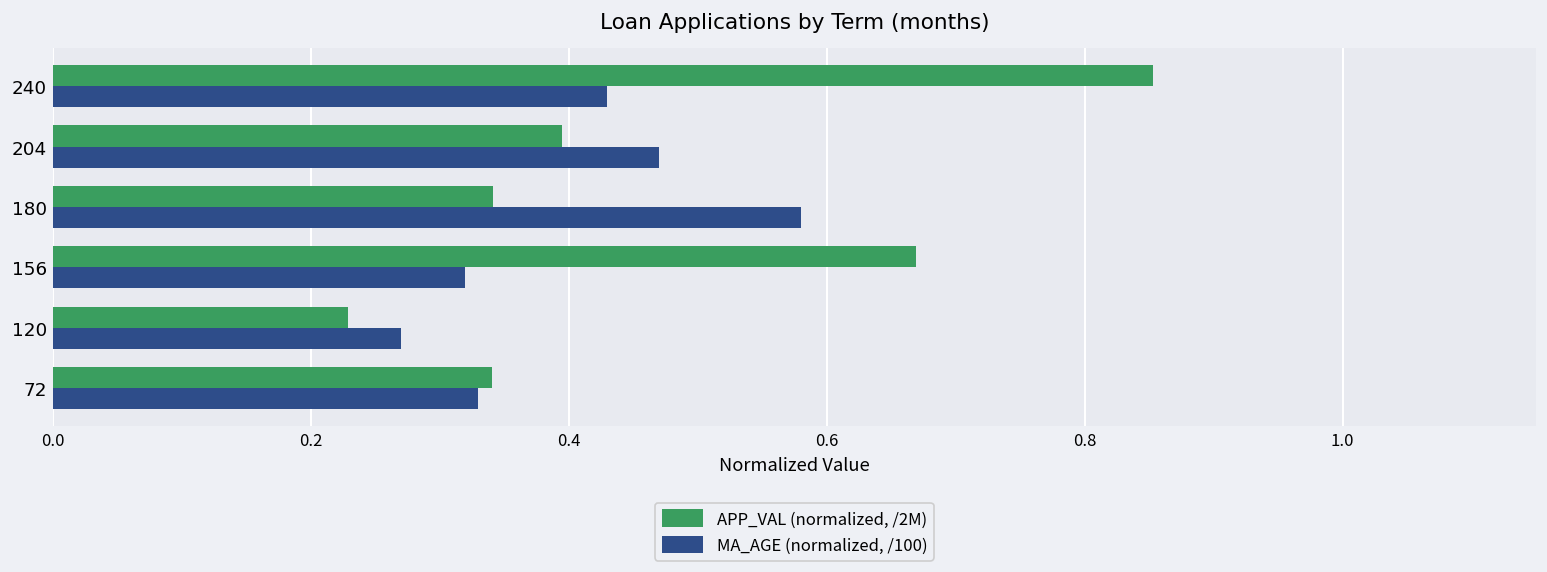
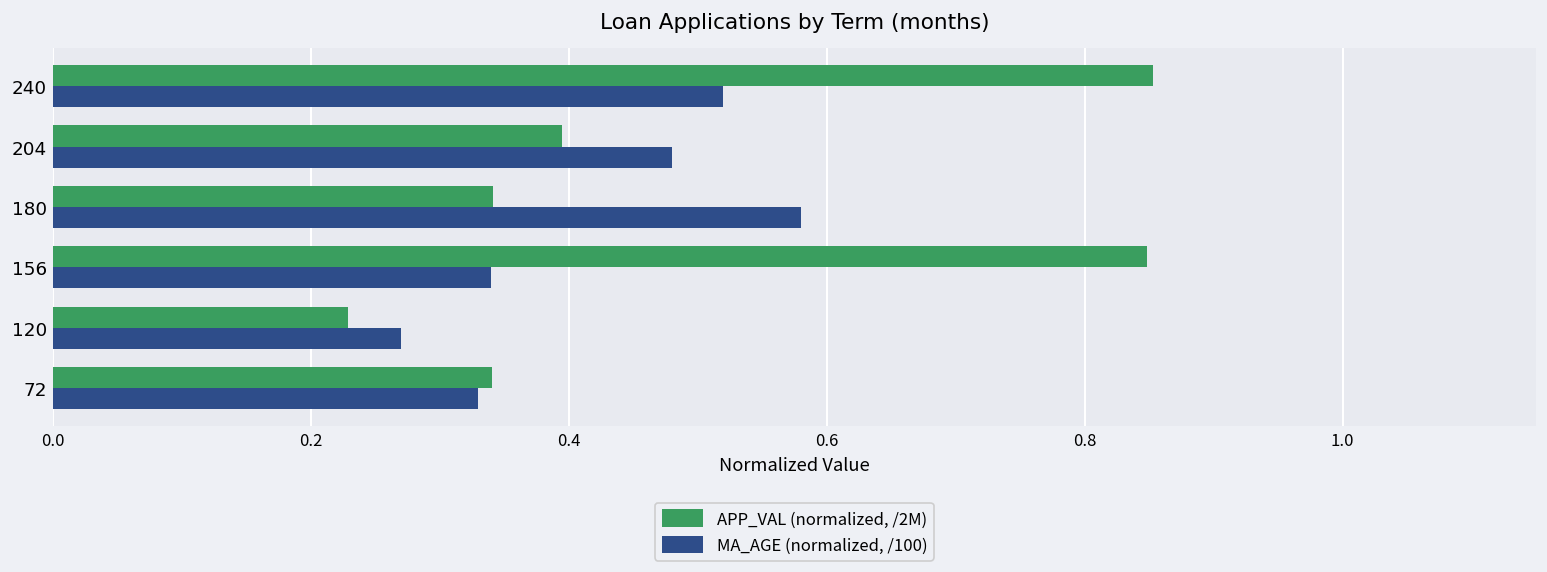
MA_AGE (normalized, /100), 240: 0.430 -> 0.520
MA_AGE (normalized, /100), 204: 0.470 -> 0.480
APP_VAL (normalized, /2M), 156: 0.670 -> 0.848
MA_AGE (normalized, /100), 156: 0.320 -> 0.340
